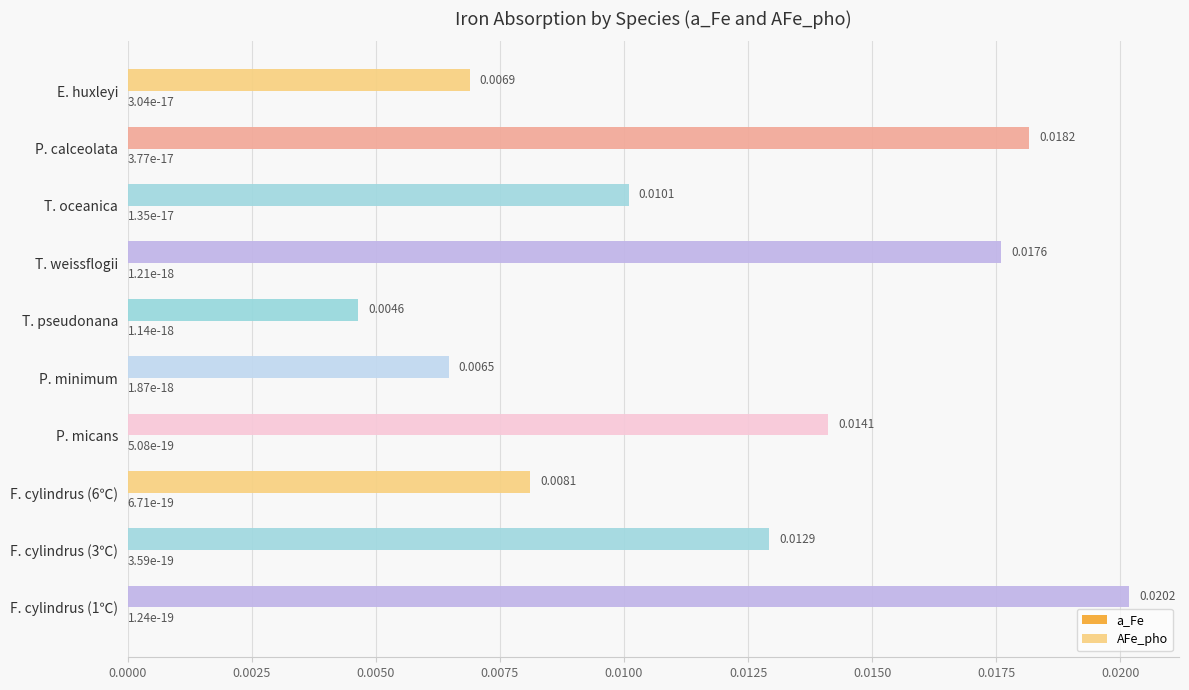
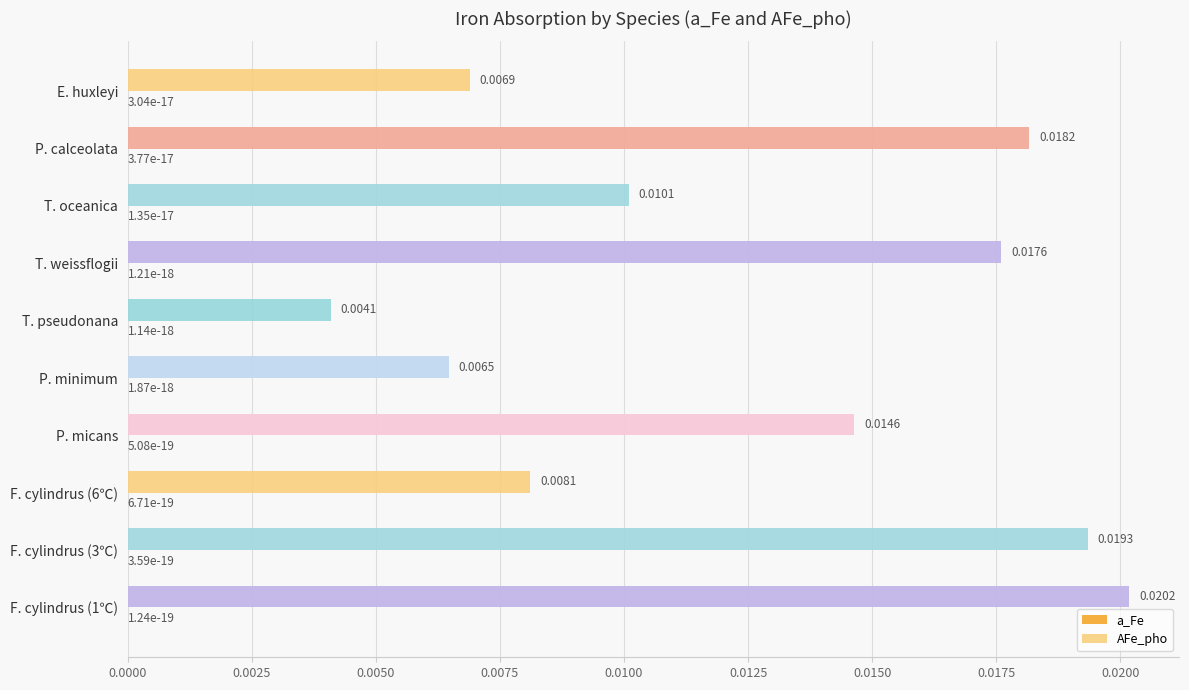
AFe_pho, T. pseudonana: 0.0046 -> 0.0041
AFe_pho, P. micans: 0.0141 -> 0.0146
AFe_pho, F. cylindrus (3℃): 0.0129 -> 0.0193
